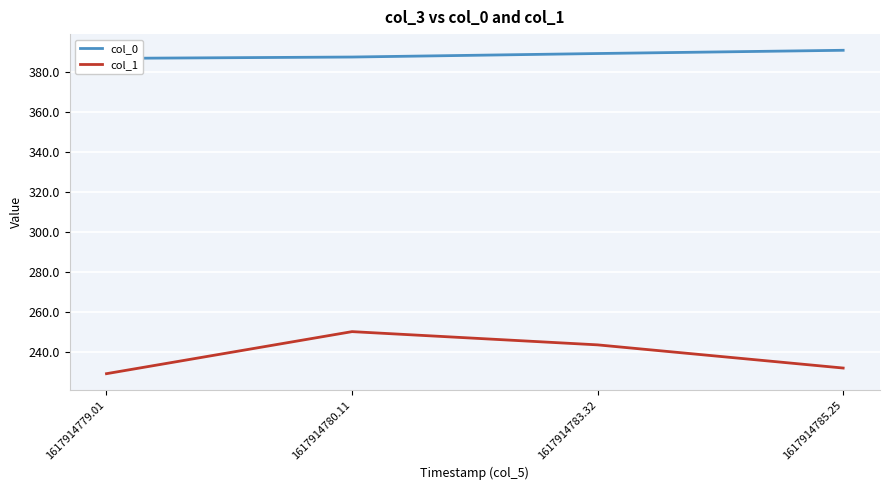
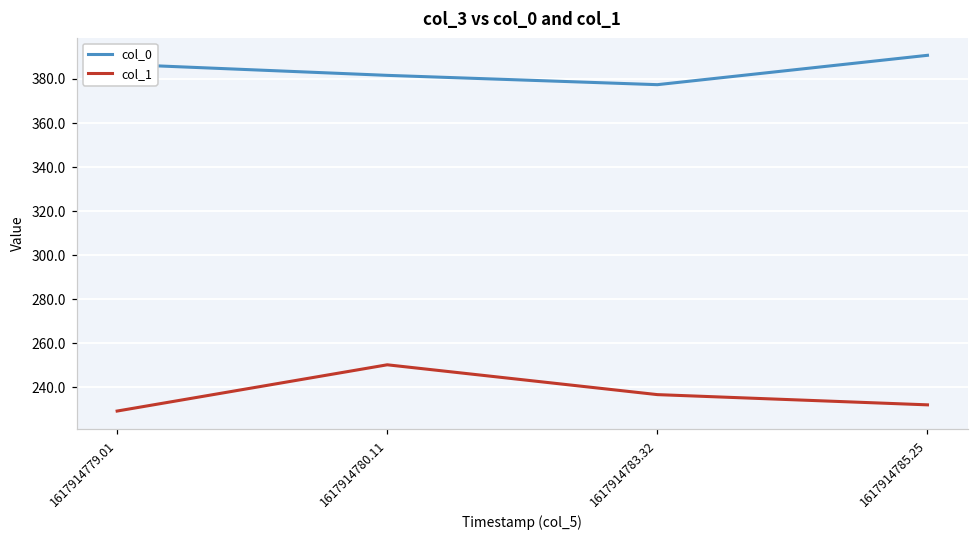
col_0, 1617914780.11: 387 -> 382
col_0, 1617914783.32: 389 -> 377
col_1, 1617914783.32: 244 -> 237
